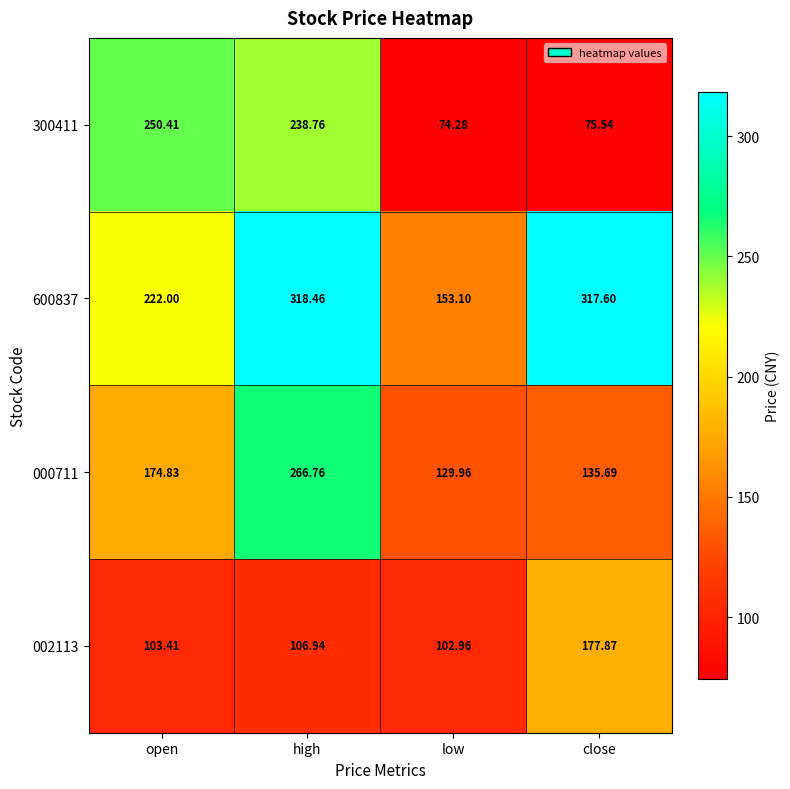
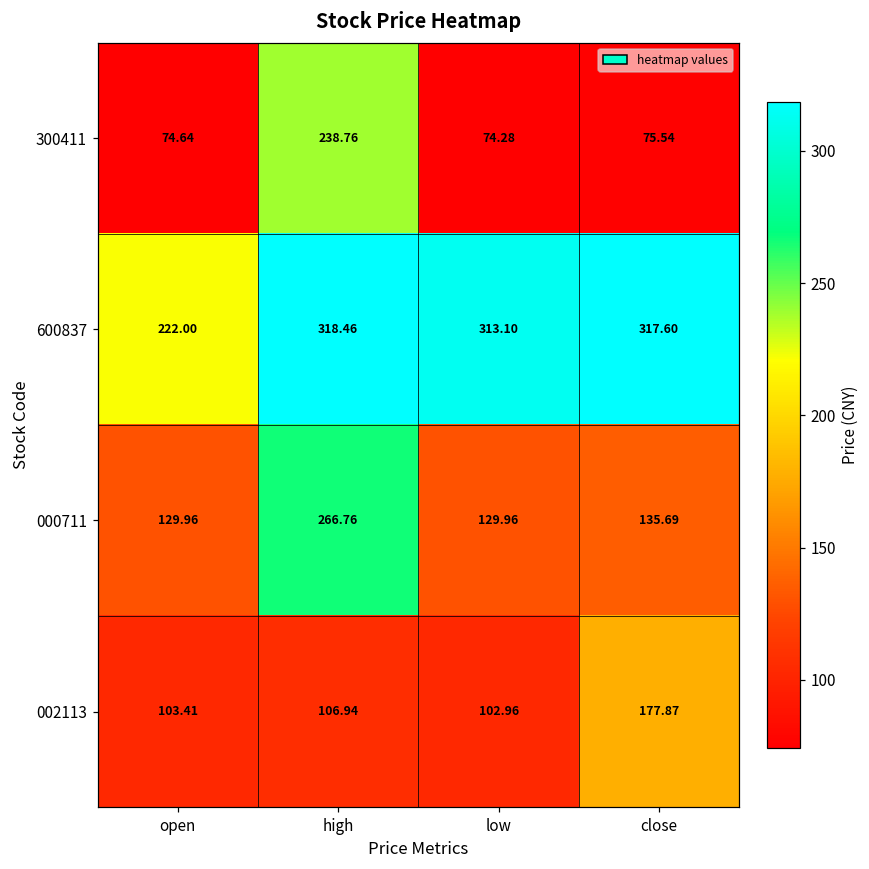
300411, open: 250.41 -> 74.64
600837, low: 153.10 -> 313.10
000711, open: 174.83 -> 129.96
